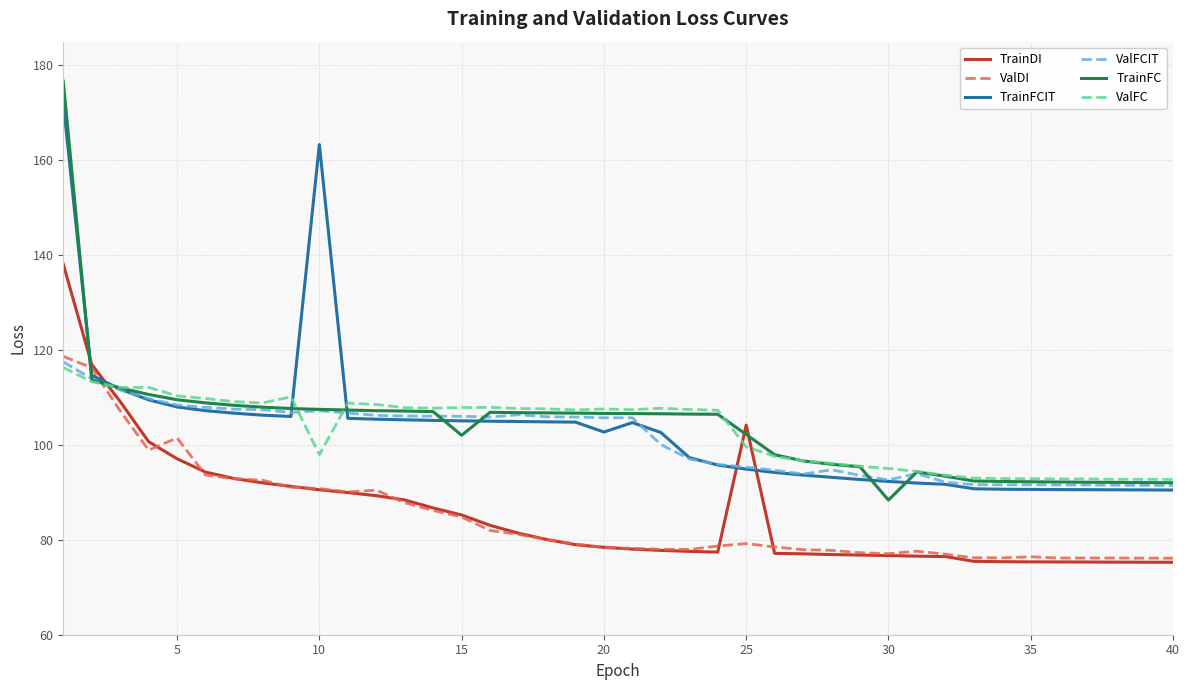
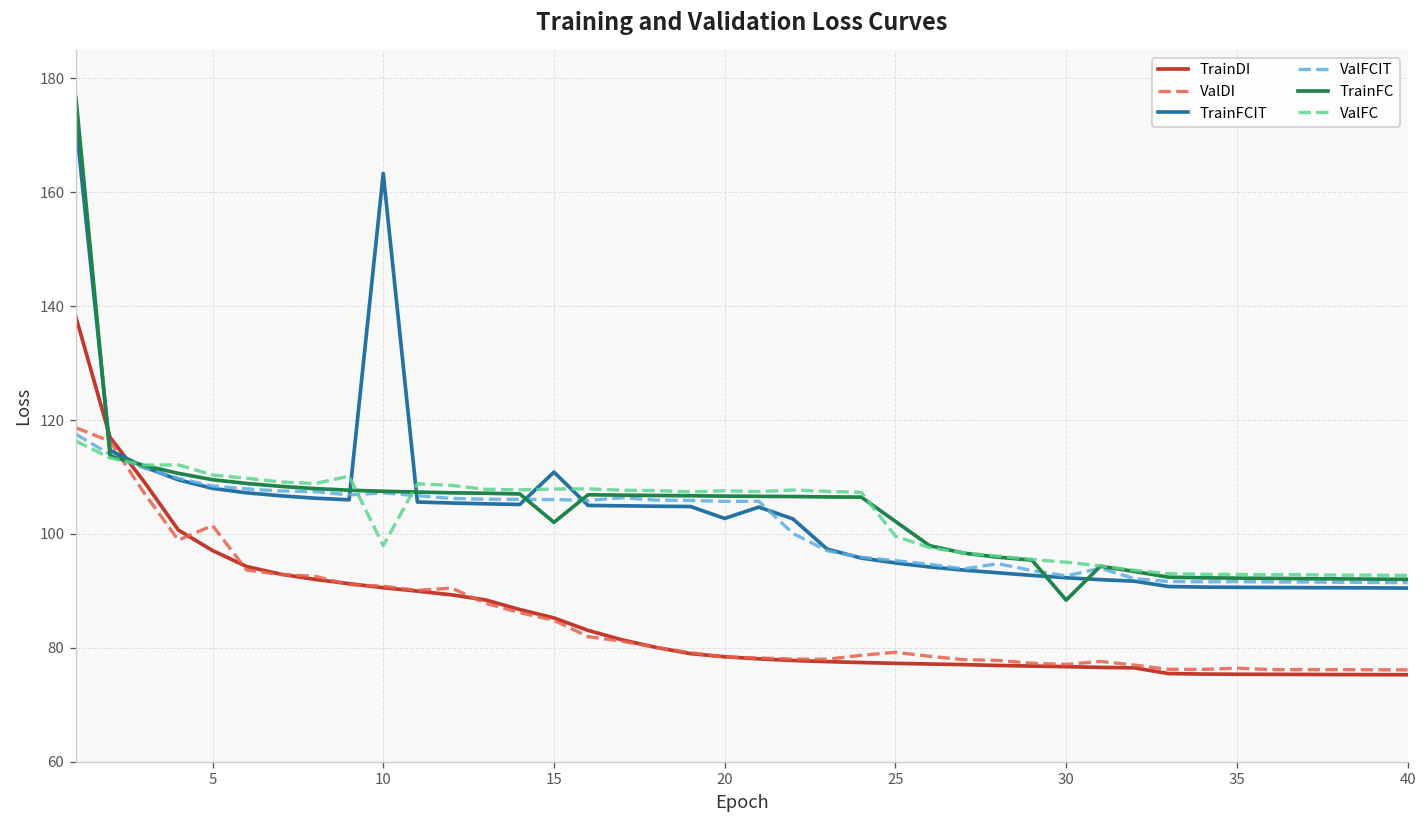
TrainFCIT, 15: 105 -> 111
TrainDI, 25: 104 -> 77
